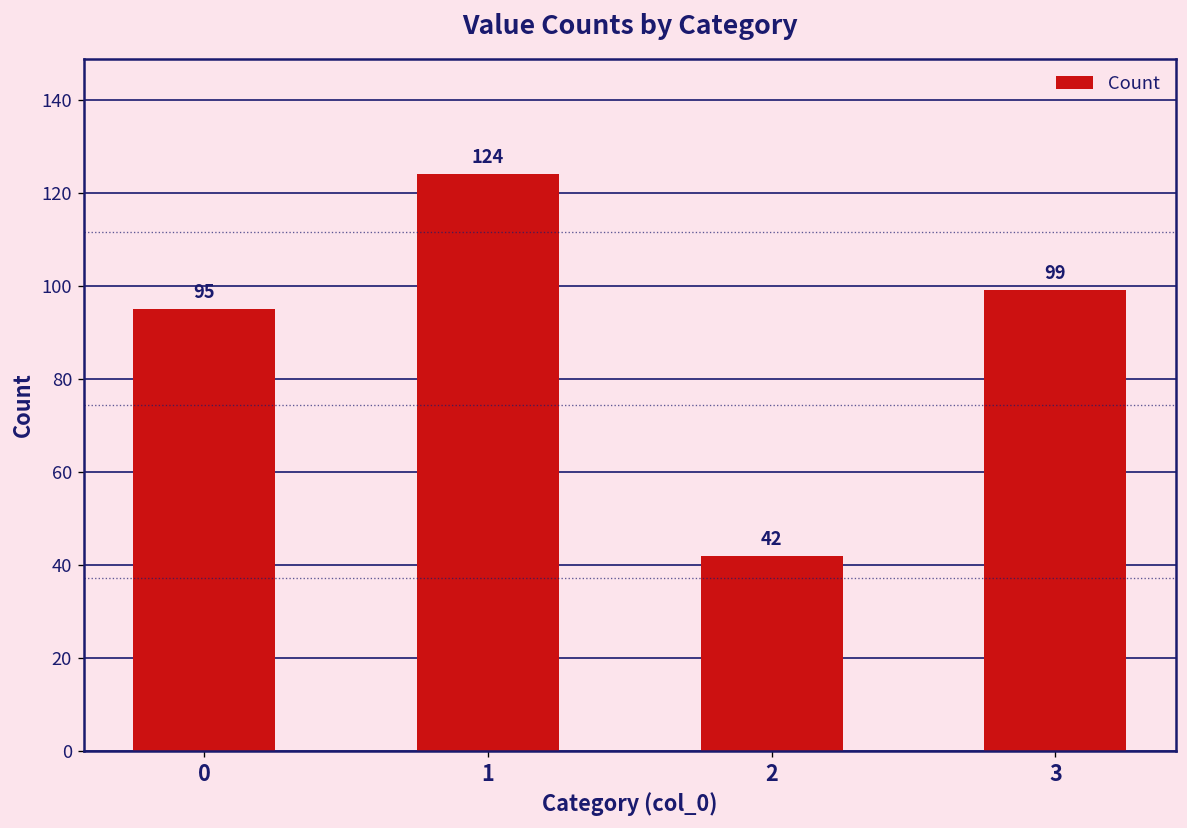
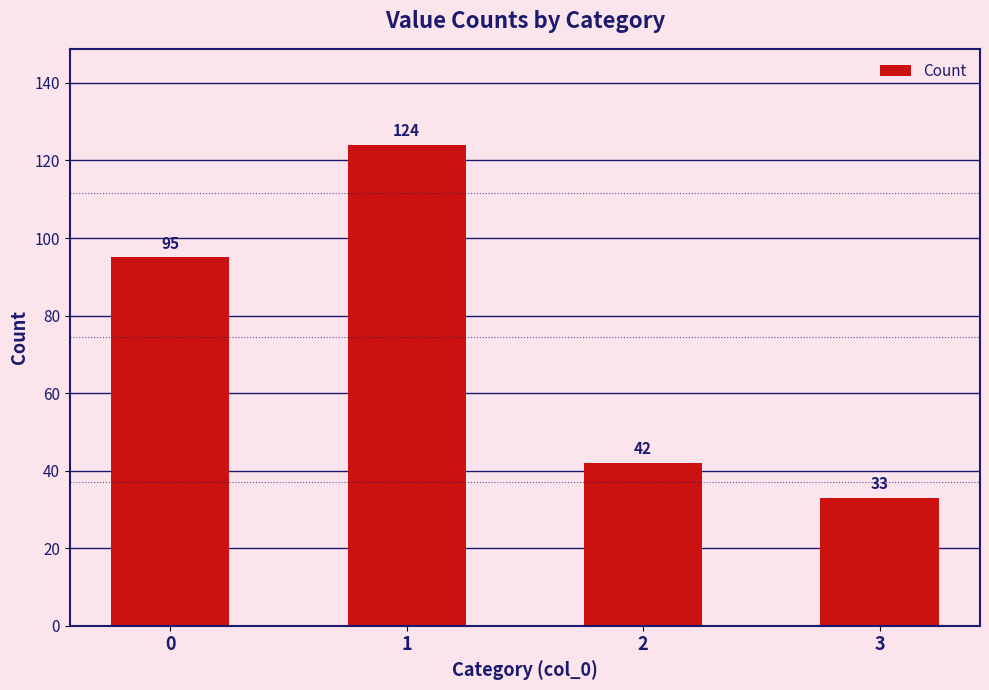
3: 99 -> 33
